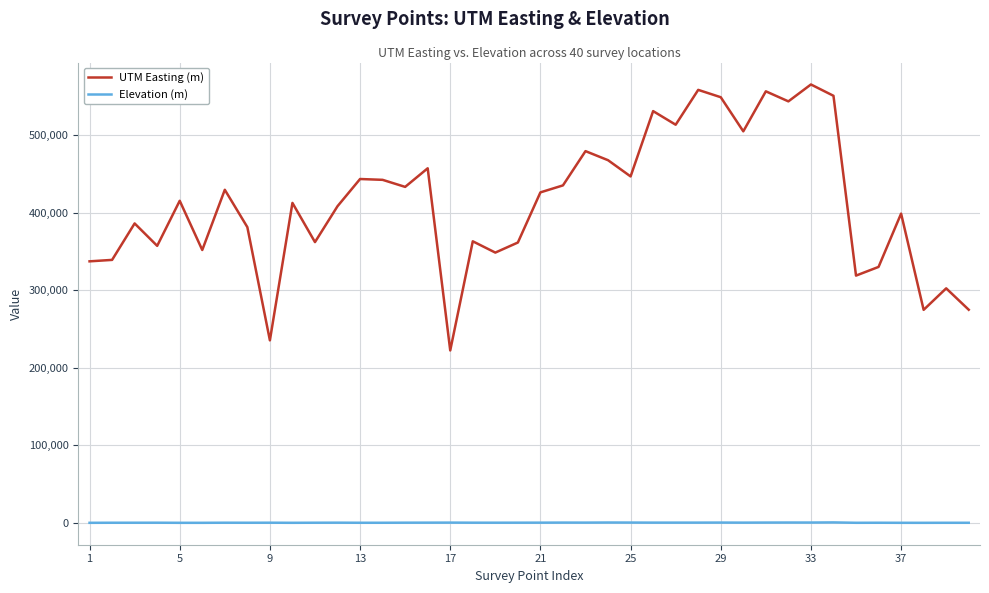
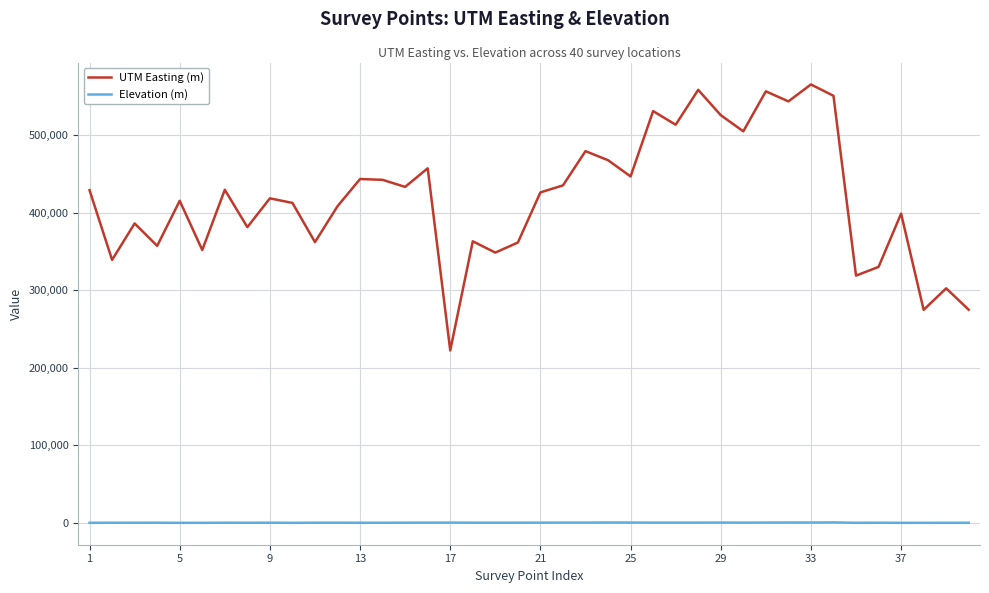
UTM Easting (m), 1: 340,000 -> 430,000
UTM Easting (m), 9: 240,000 -> 420,000
UTM Easting (m), 29: 550,000 -> 530,000
